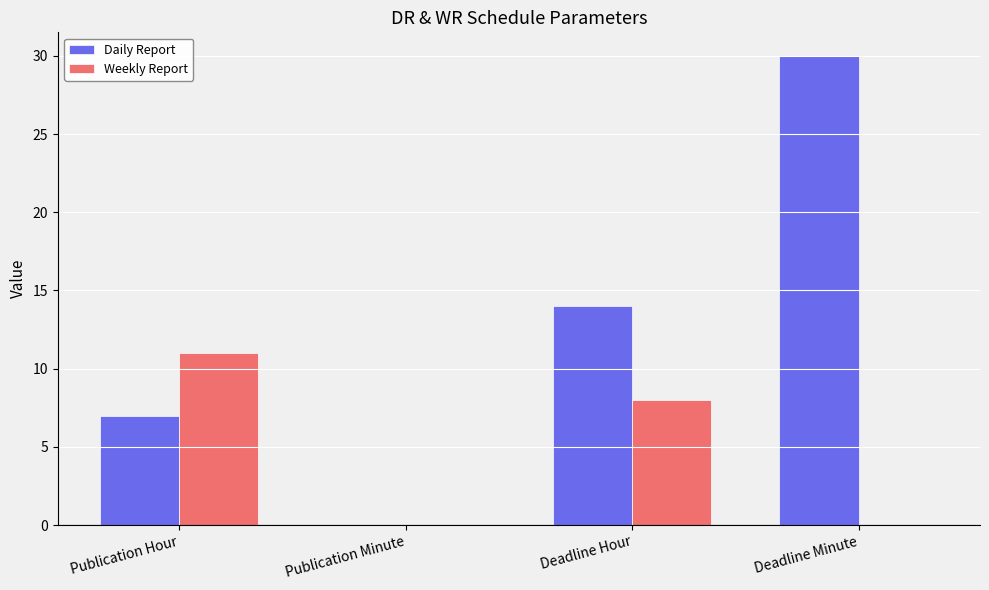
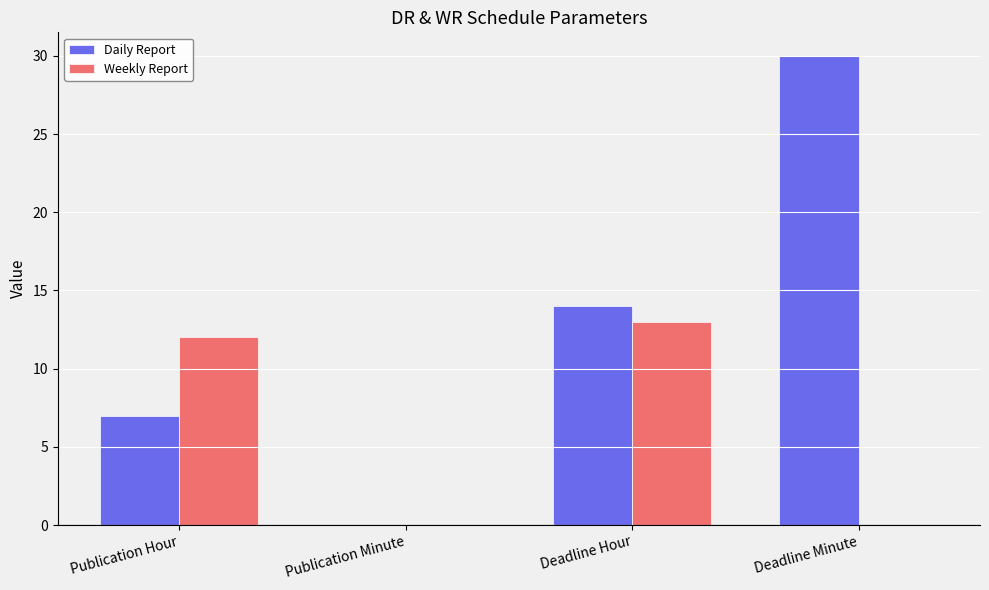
Weekly Report, Publication Hour: 11 -> 12
Weekly Report, Deadline Hour: 8 -> 13
